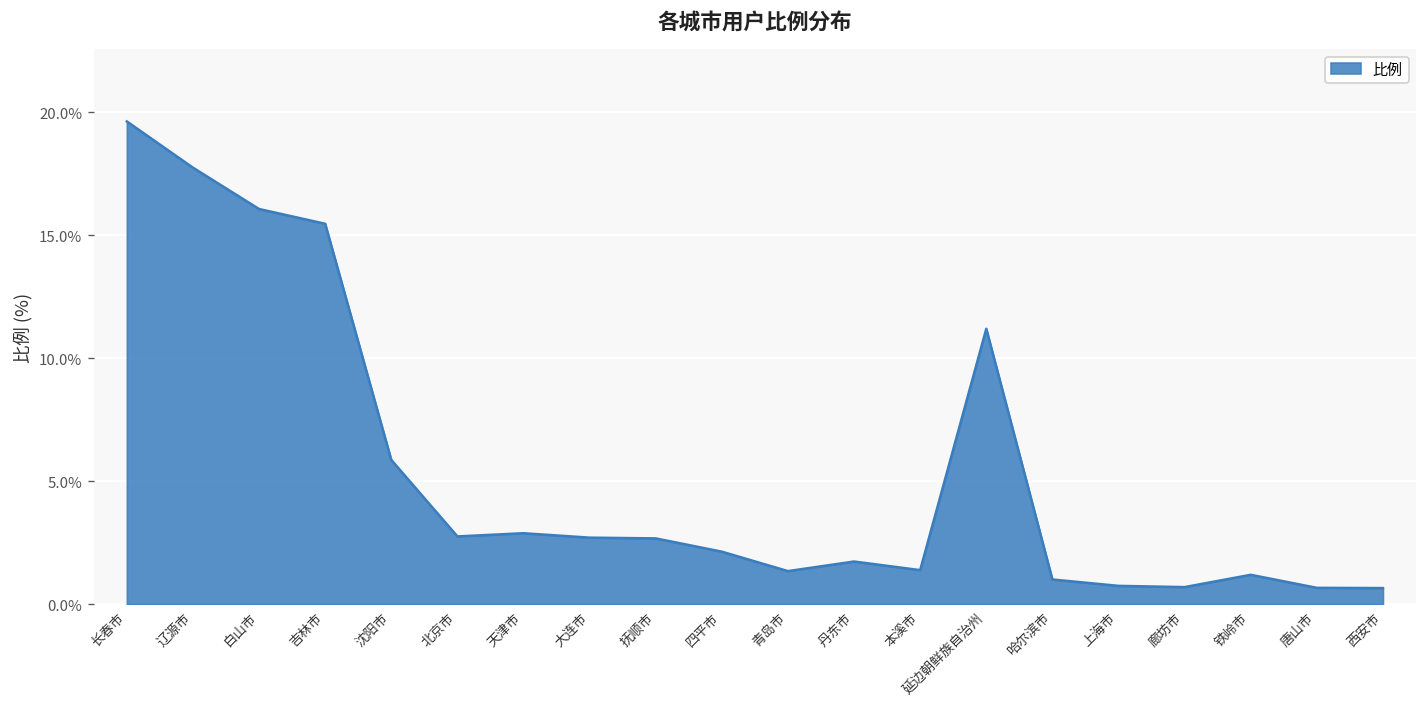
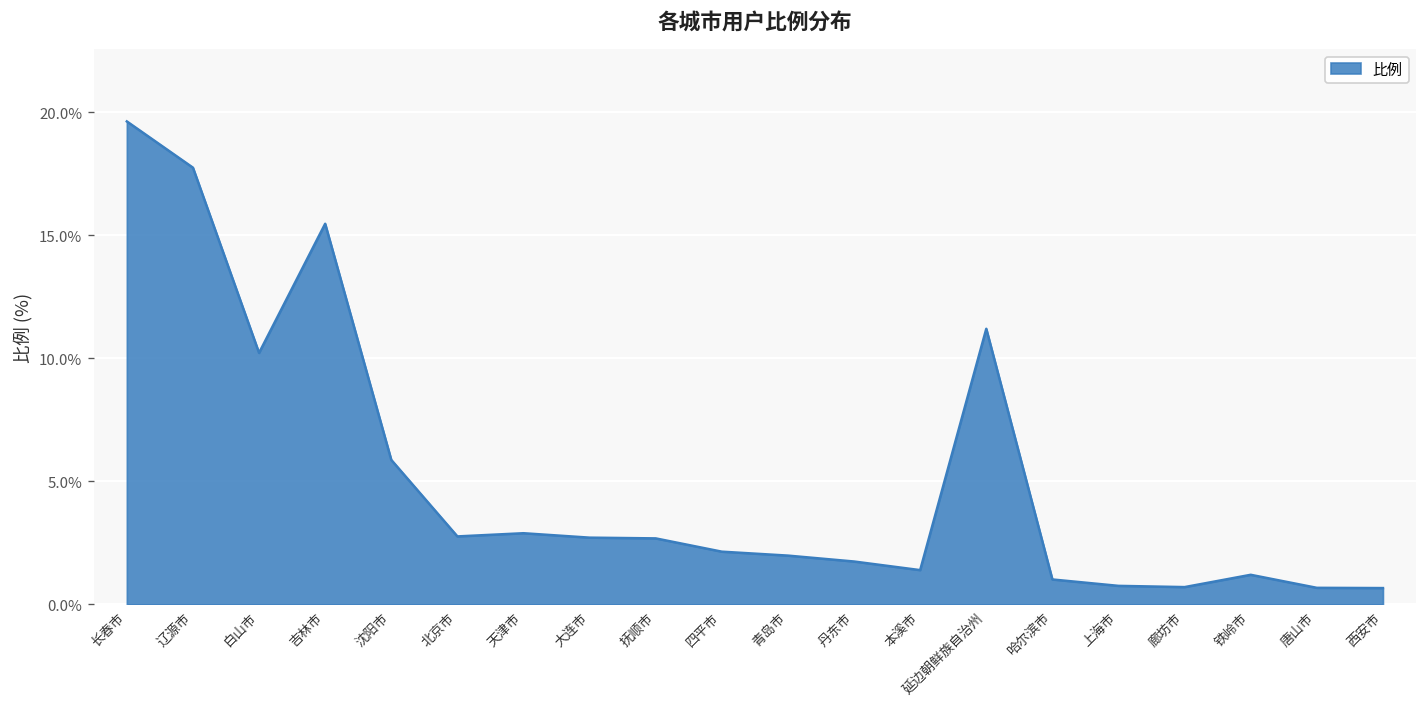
白山市: 16.1% -> 10.2%
青岛市: 1.4% -> 2.0%
